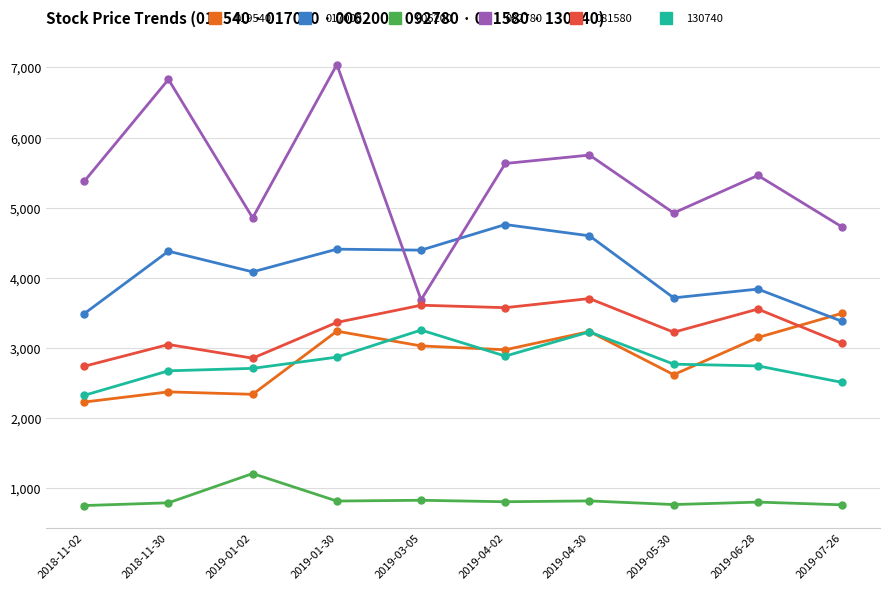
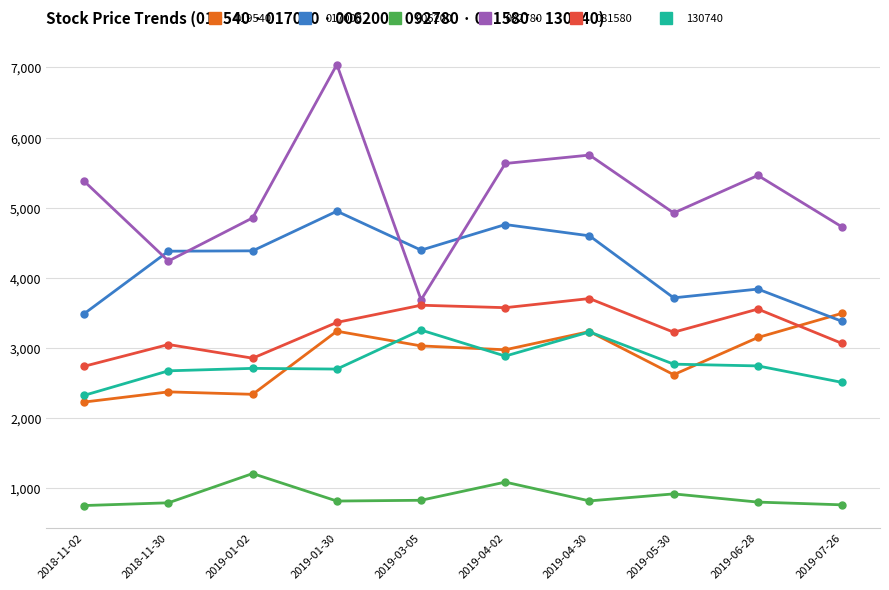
092780, 2018-11-30: 6,800 -> 4,200
017000, 2019-01-02: 4,100 -> 4,400
017000, 2019-01-30: 4,400 -> 5,000
130740, 2019-01-30: 2,900 -> 2,700
006200, 2019-04-02: 800 -> 1,100
006200, 2019-05-30: 800 -> 900
